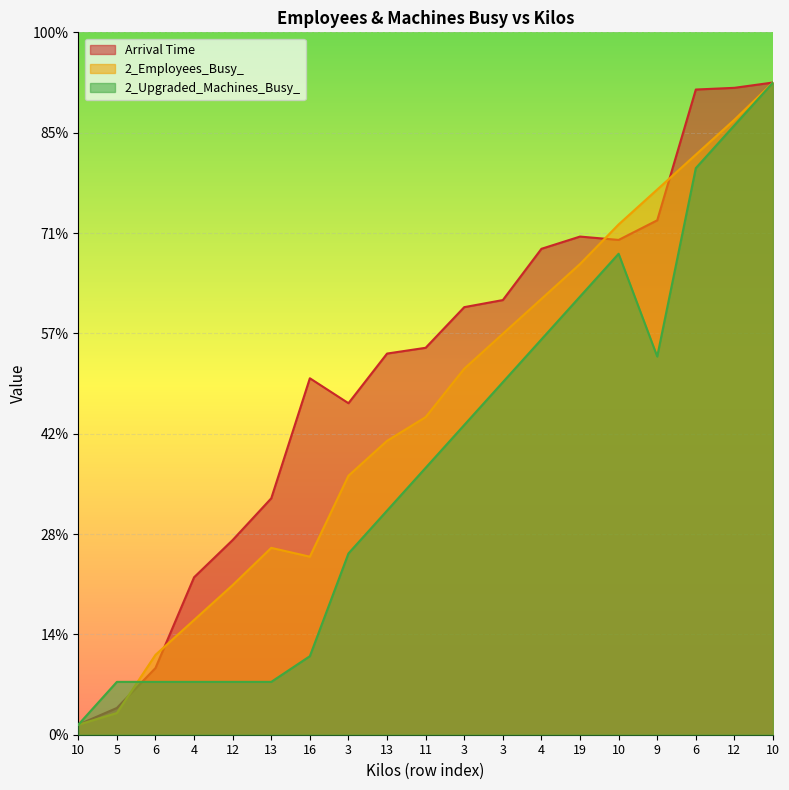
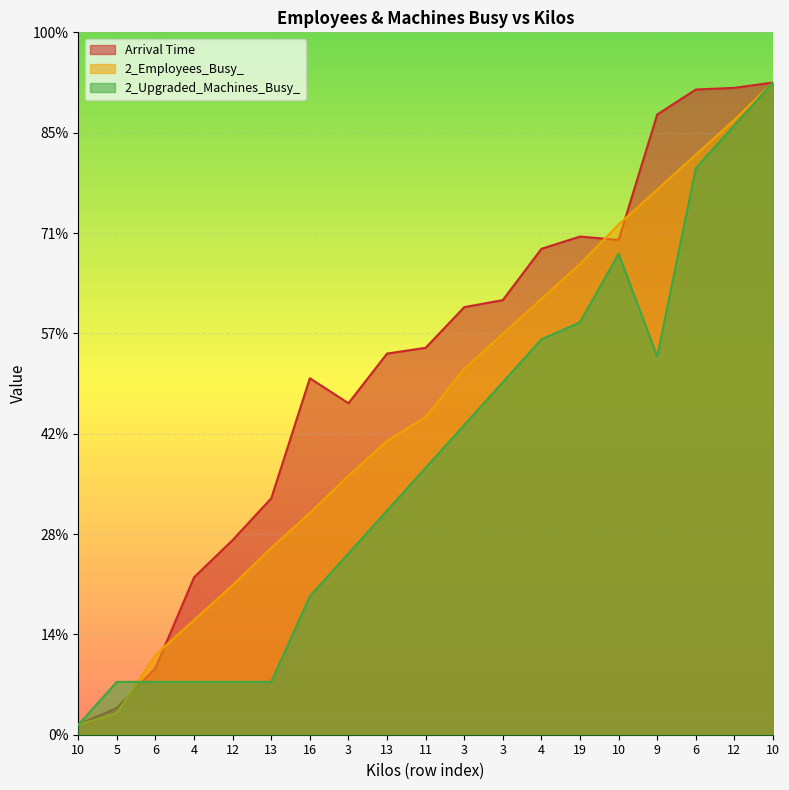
2_Employees_Busy_, 16: 25% -> 32%
2_Upgraded_Machines_Busy_, 16: 11% -> 20%
2_Upgraded_Machines_Busy_, 19: 62% -> 59%
Arrival Time, 9: 73% -> 88%
